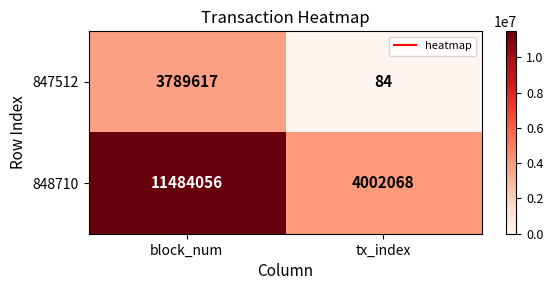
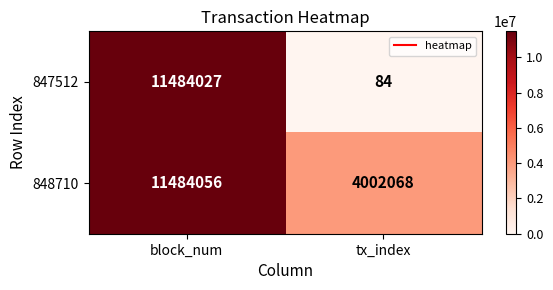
847512, block_num: 3789617 -> 11484027
